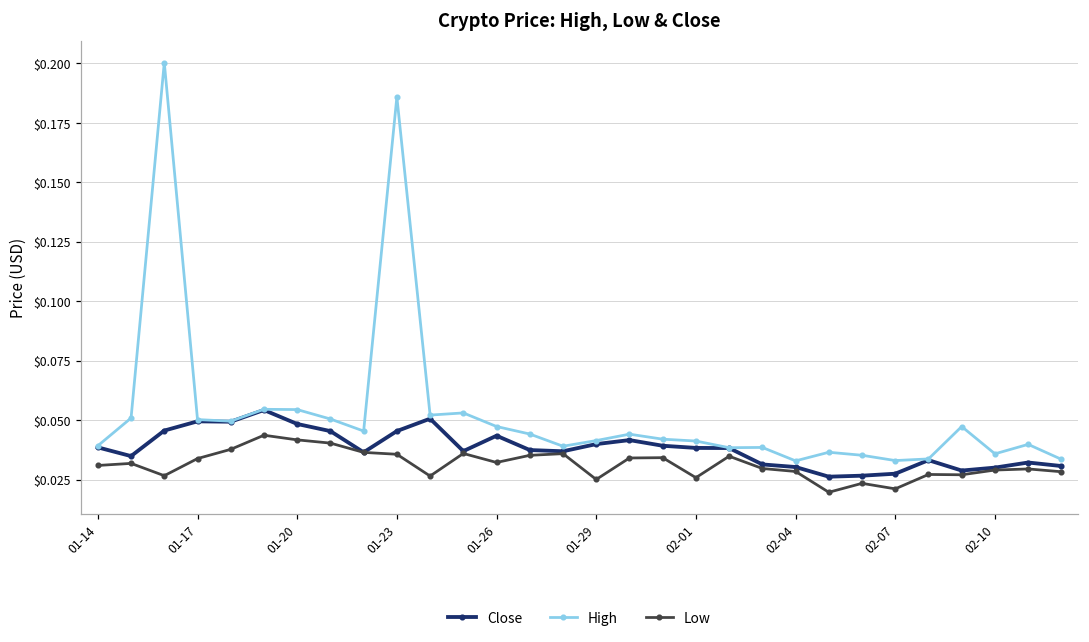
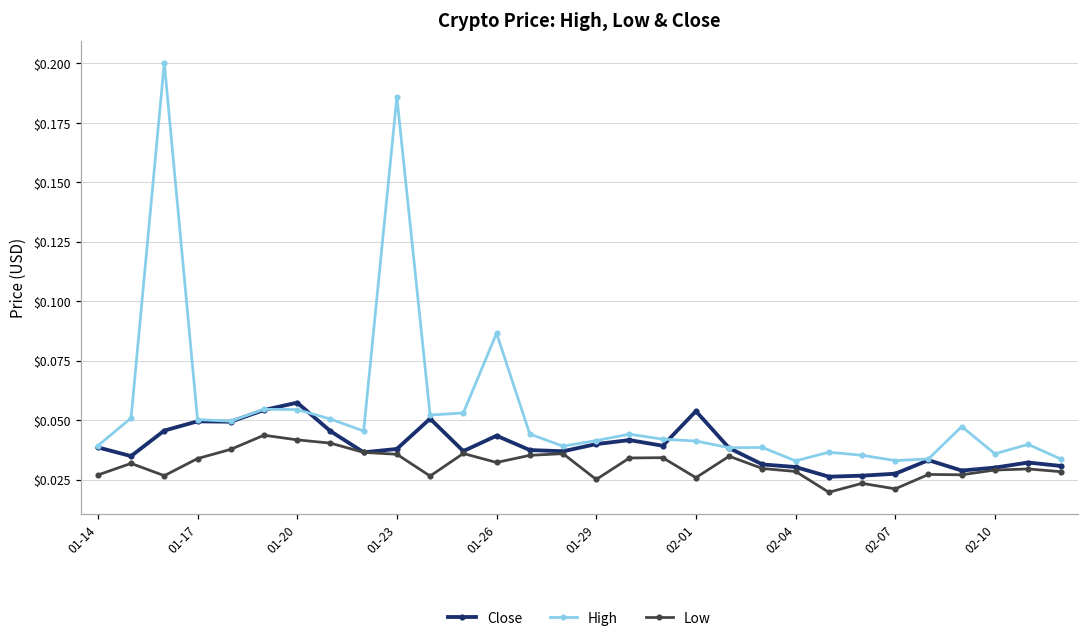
Low, 01-14: $0.031 -> $0.027
Close, 01-20: $0.048 -> $0.057
Close, 01-23: $0.045 -> $0.038
High, 01-26: $0.047 -> $0.087
Close, 02-01: $0.038 -> $0.054
